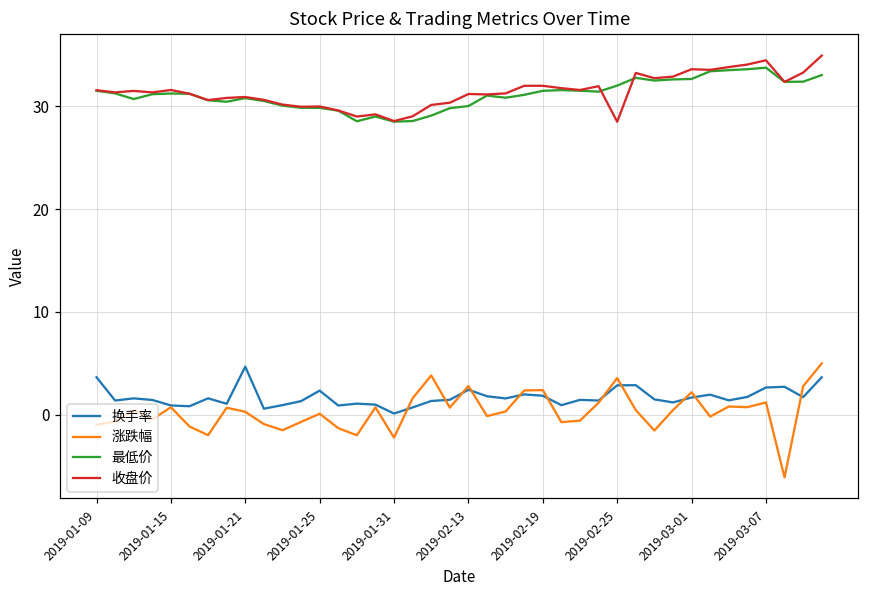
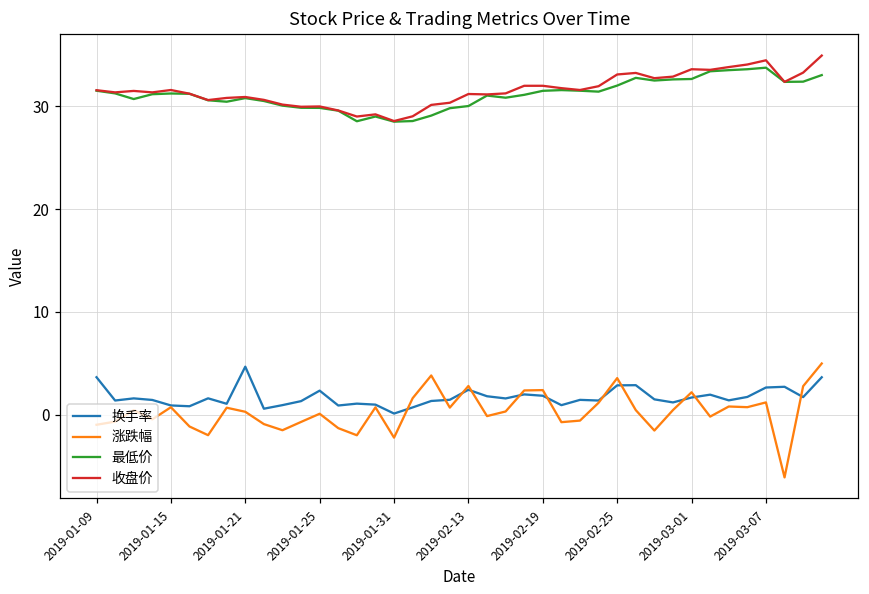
收盘价, 2019-02-25: 29 -> 33
